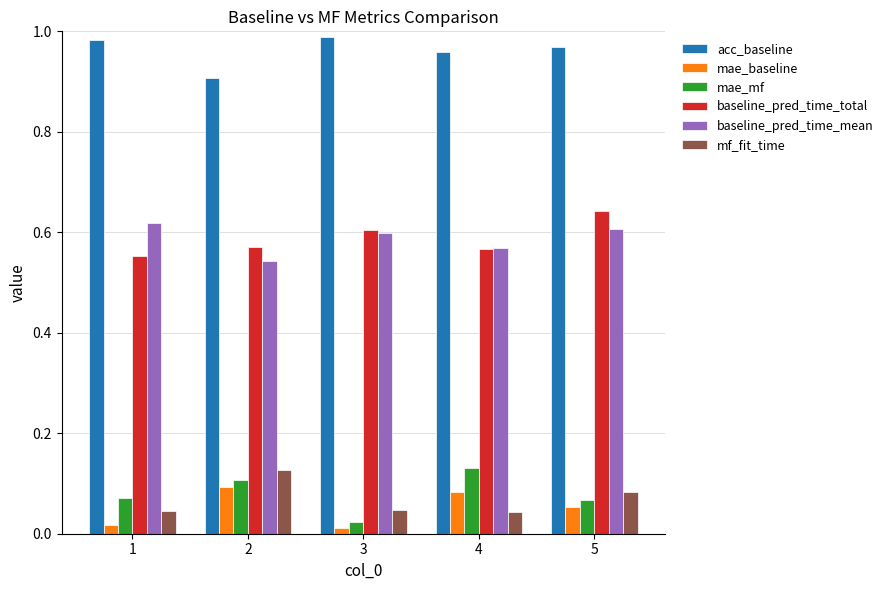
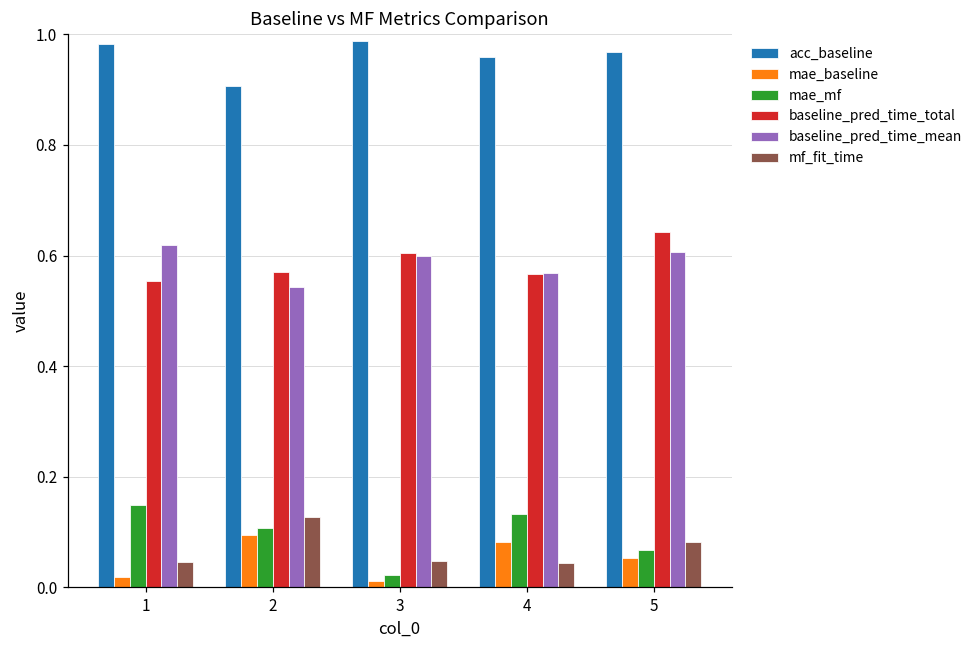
mae_mf, 1: 0.07 -> 0.15
